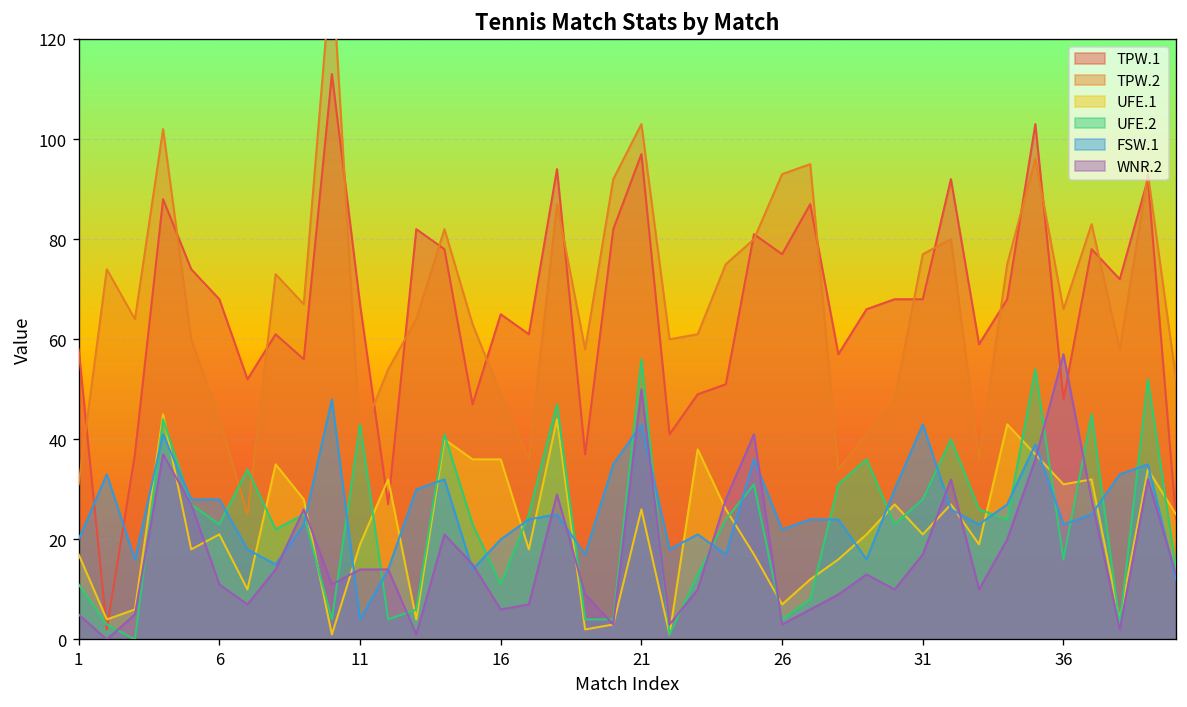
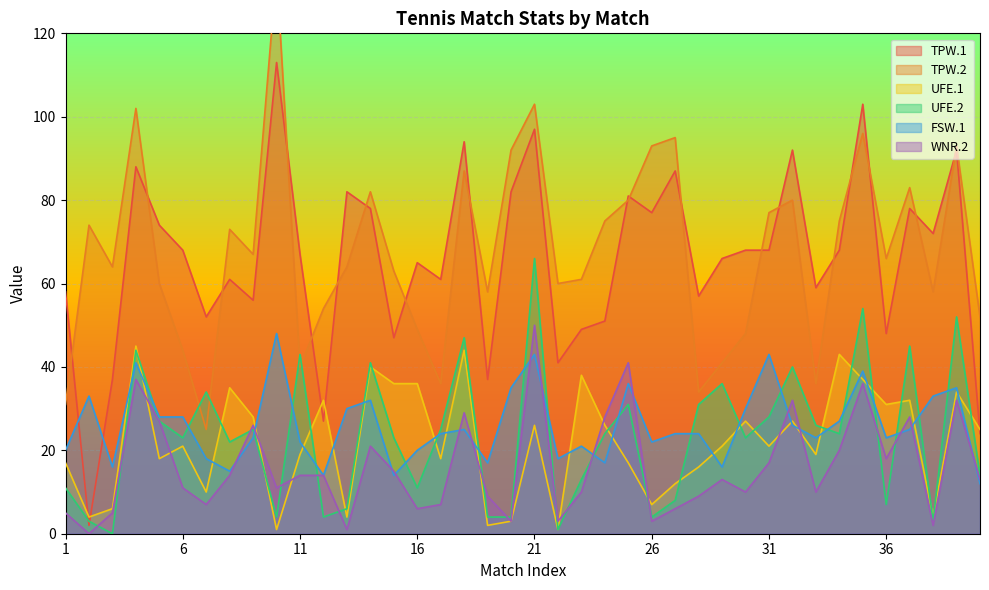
FSW.1, 11: 4 -> 22
UFE.2, 21: 56 -> 66
UFE.2, 36: 16 -> 7
WNR.2, 36: 57 -> 18
